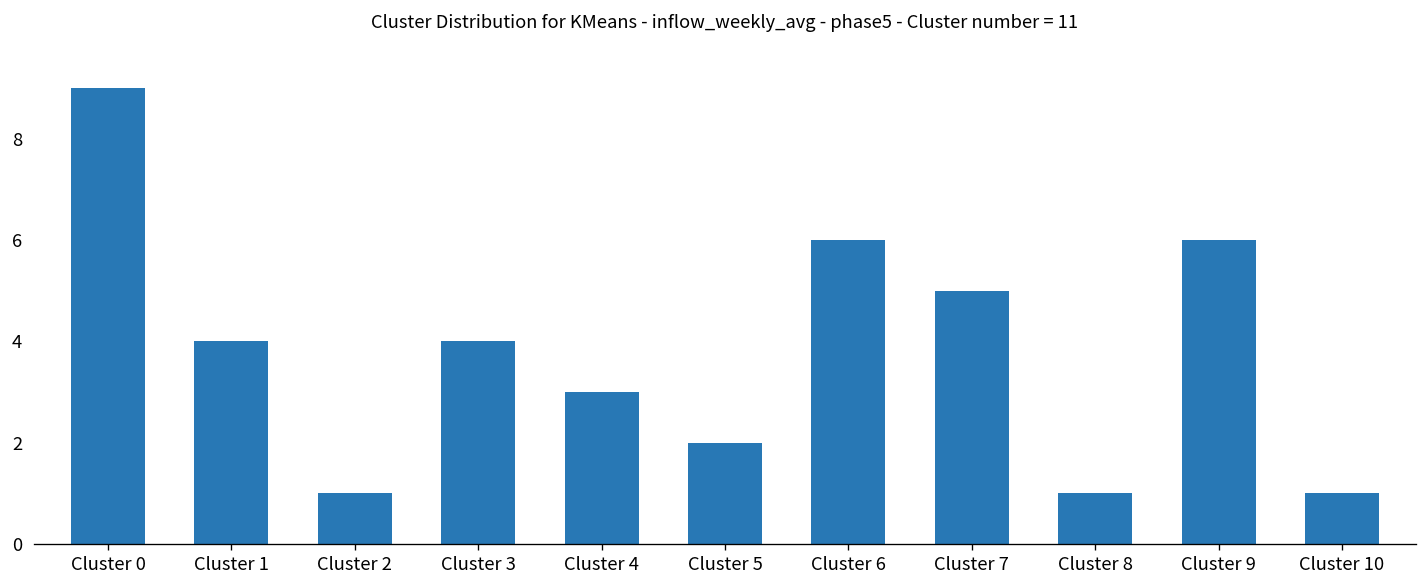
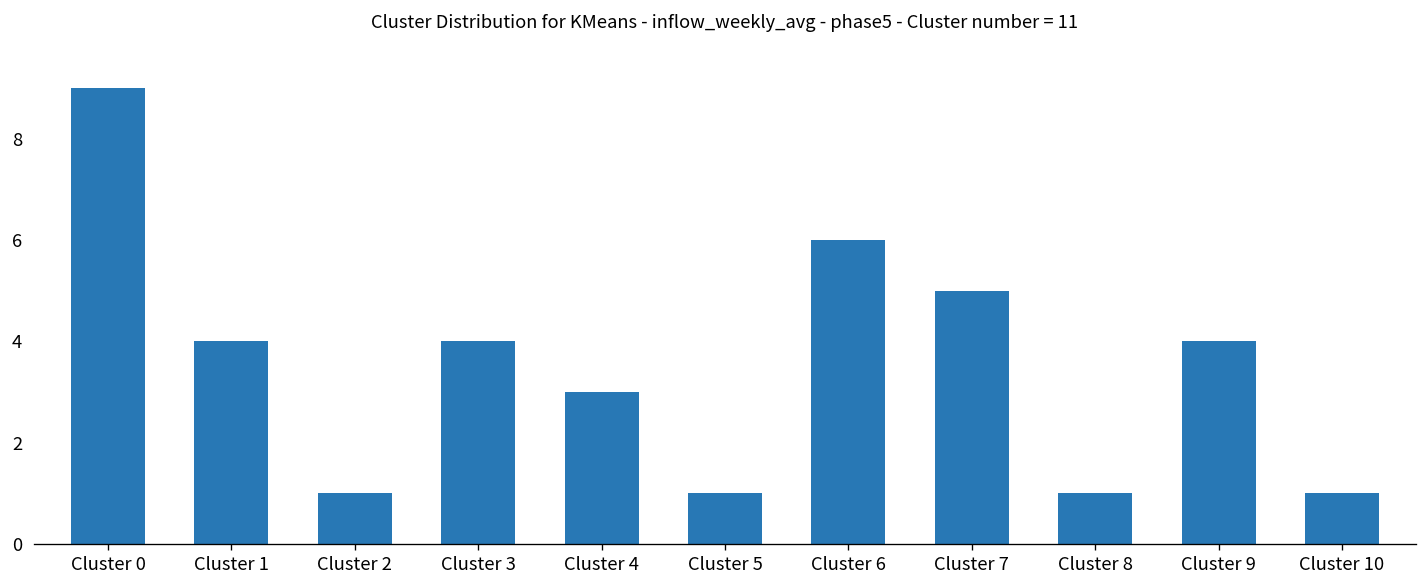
Cluster 5: 2 -> 1
Cluster 9: 6 -> 4
